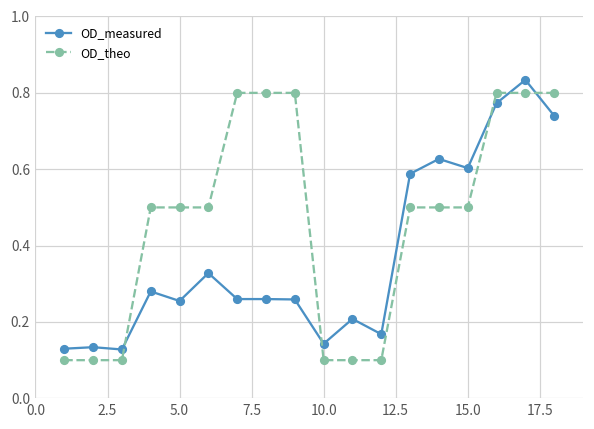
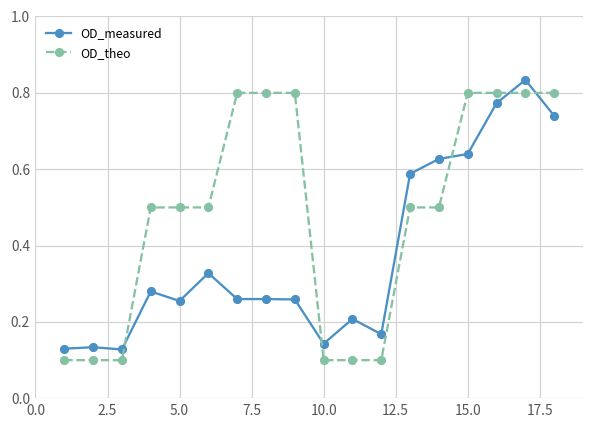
OD_measured, 15.0: 0.60 -> 0.64
OD_theo, 15.0: 0.5 -> 0.8
